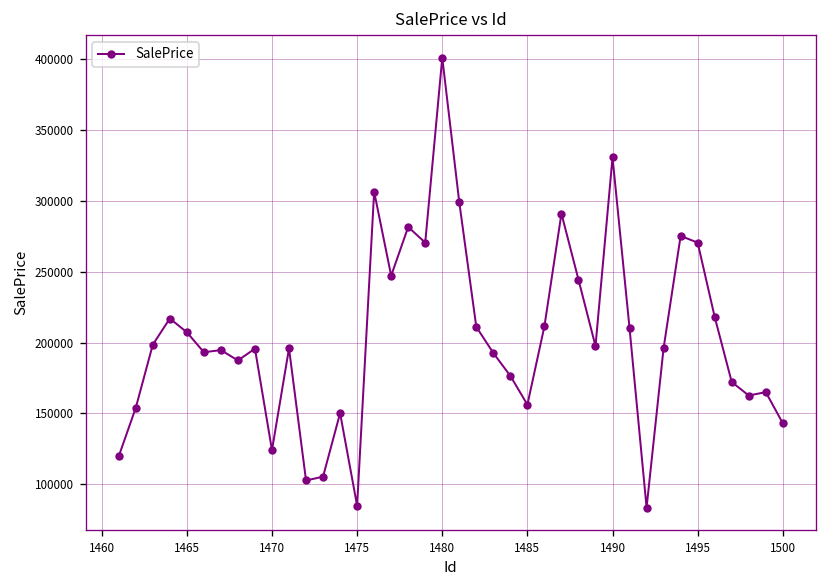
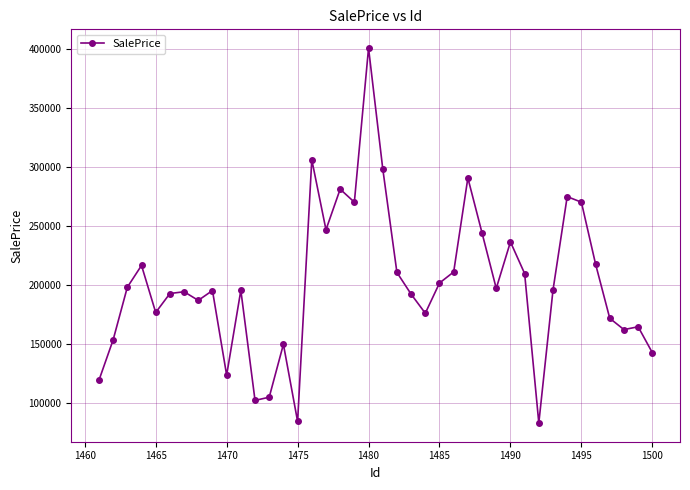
1465: 207000 -> 177000
1485: 156000 -> 202000
1490: 331000 -> 237000
